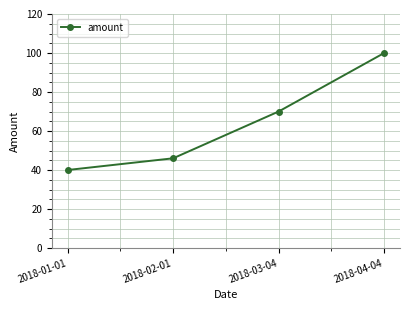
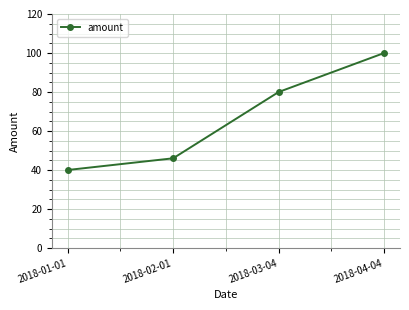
2018-03-04: 70 -> 80
